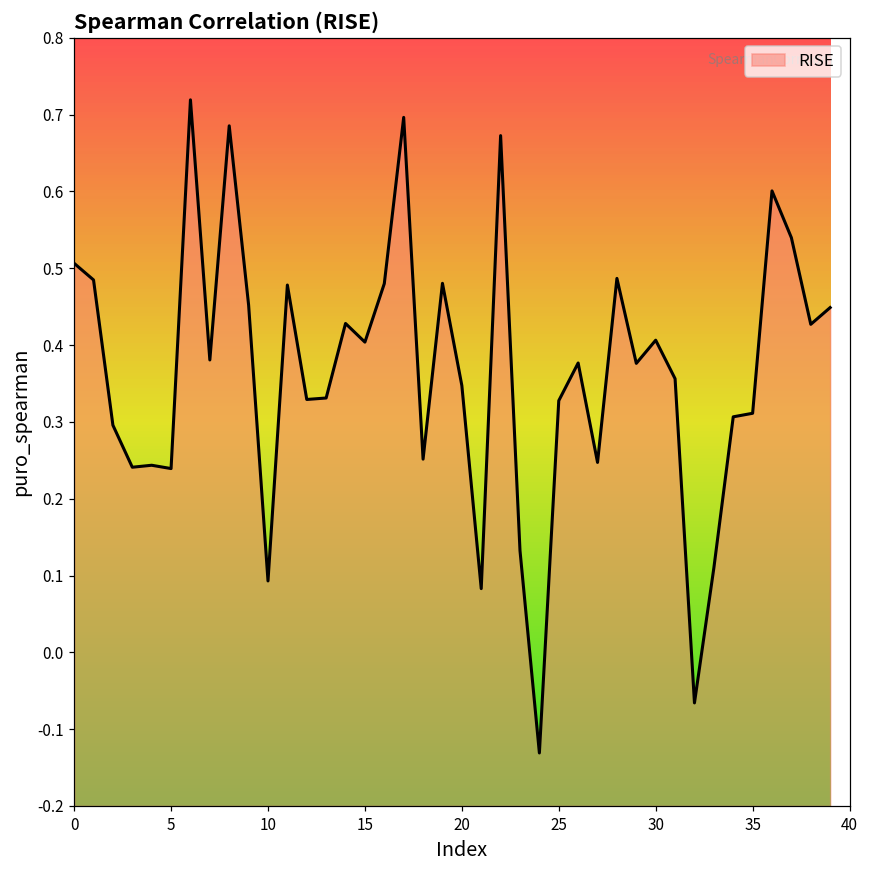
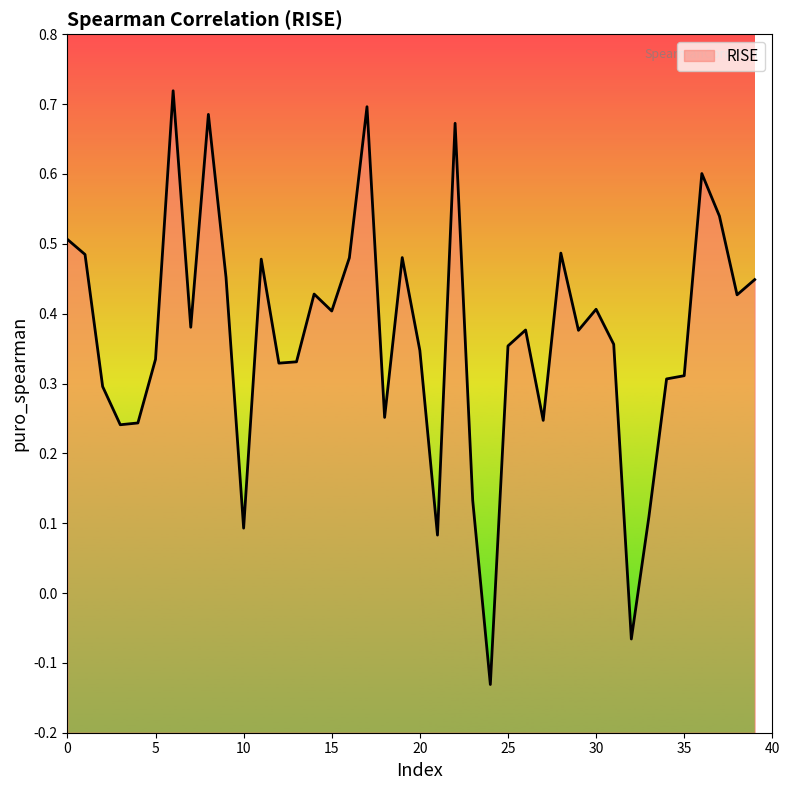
5: 0.24 -> 0.33
25: 0.33 -> 0.35
